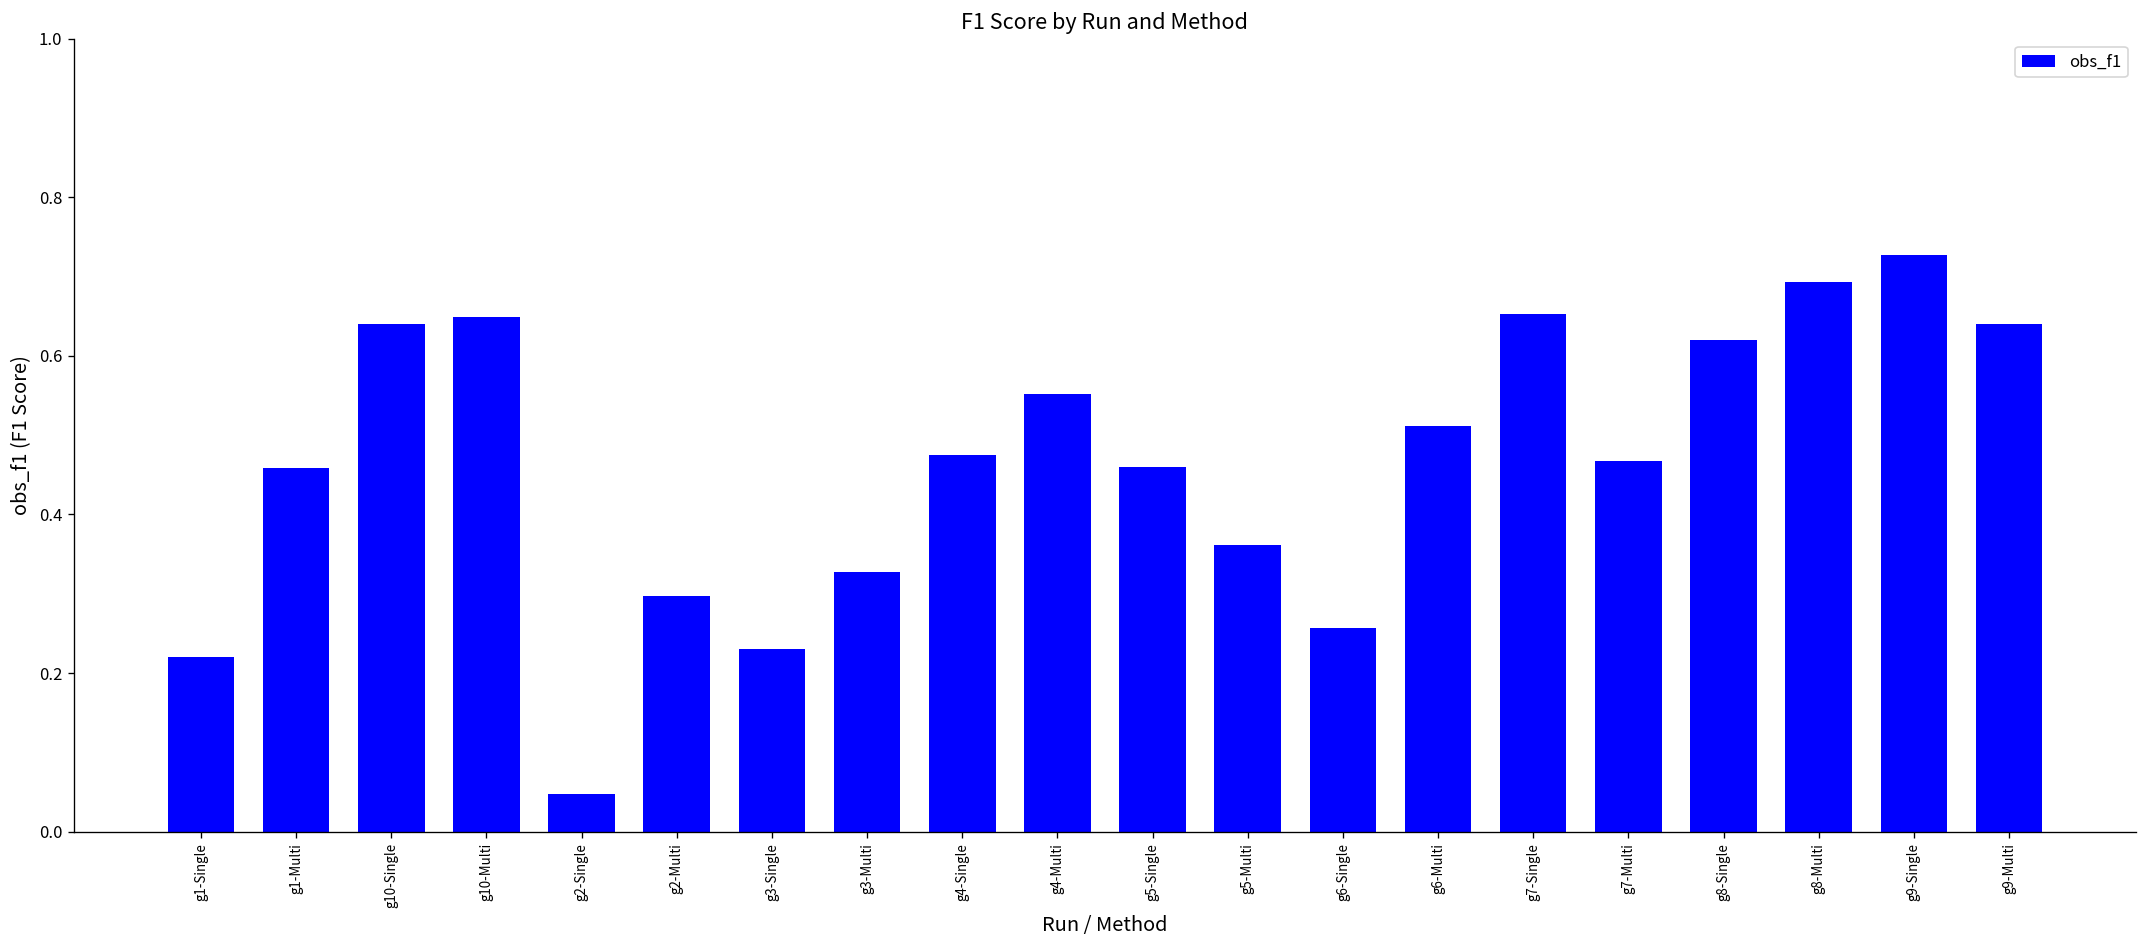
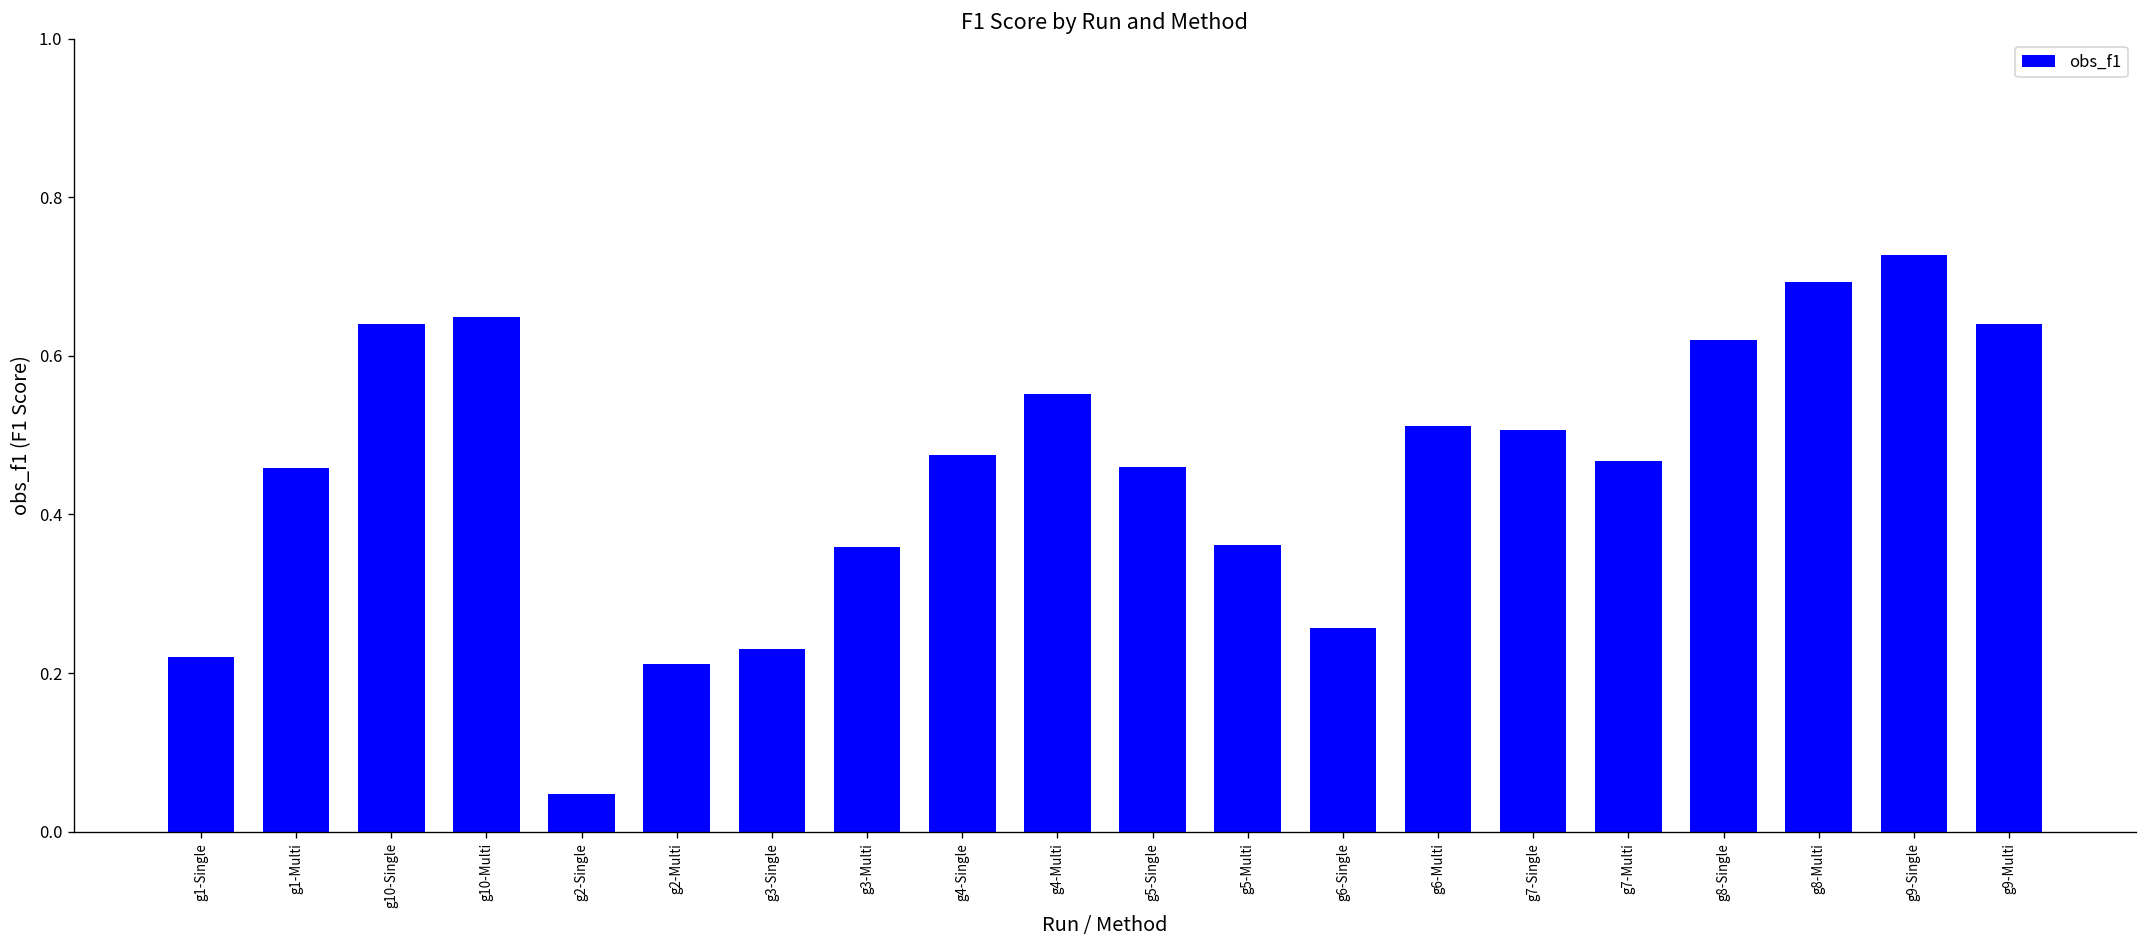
g2-Multi: 0.30 -> 0.21
g3-Multi: 0.33 -> 0.36
g7-Single: 0.65 -> 0.51
